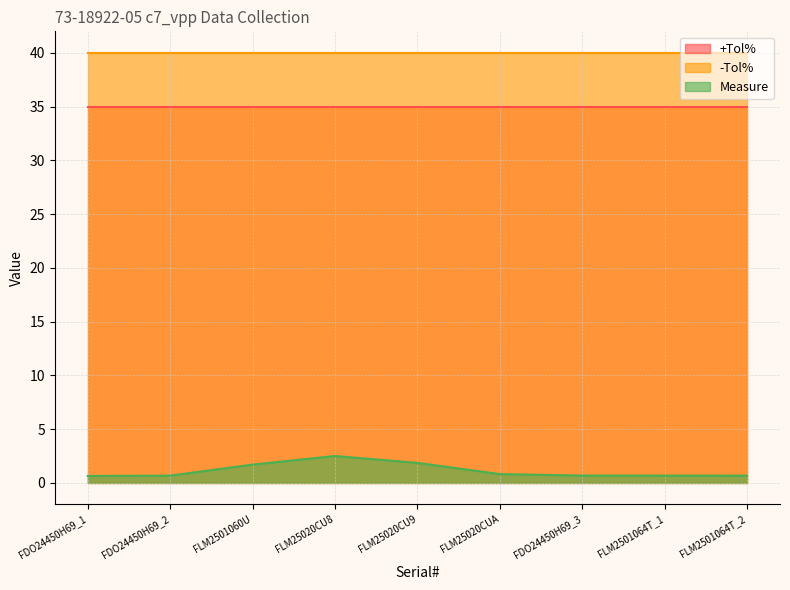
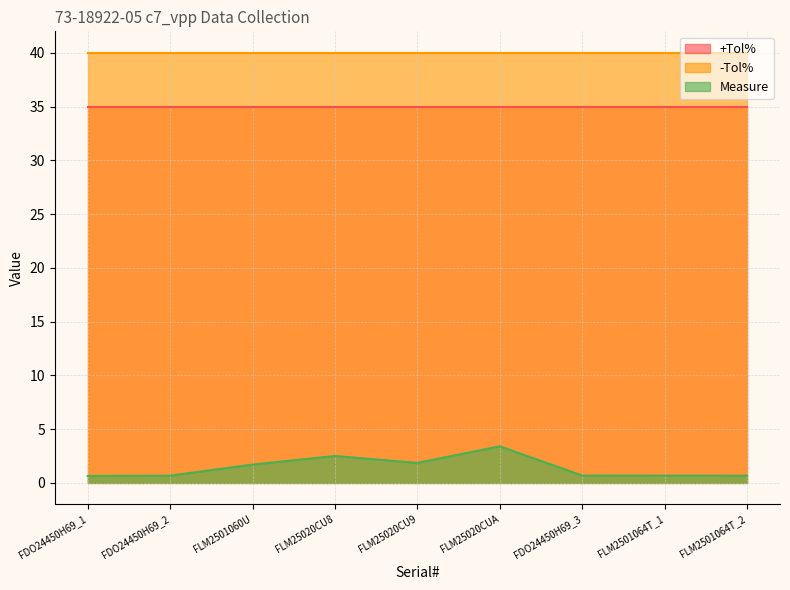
Measure, FLM25020CUA: 0.8 -> 3.4
